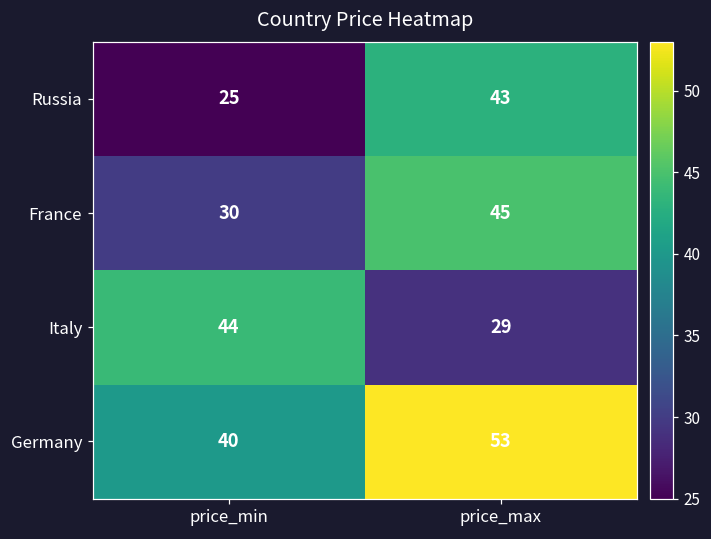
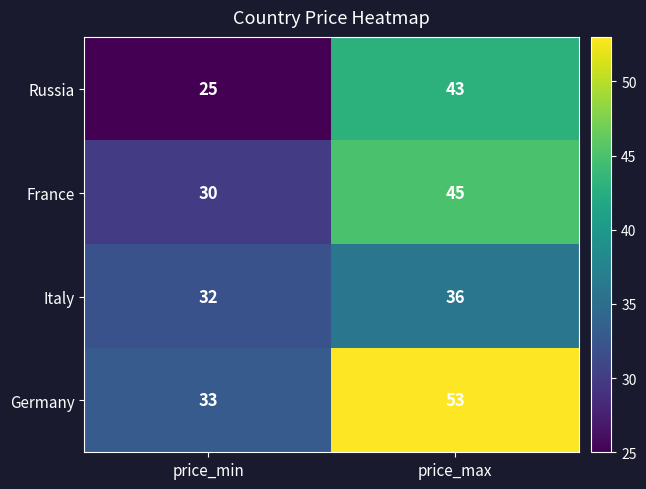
Italy, price_min: 44 -> 32
Italy, price_max: 29 -> 36
Germany, price_min: 40 -> 33
